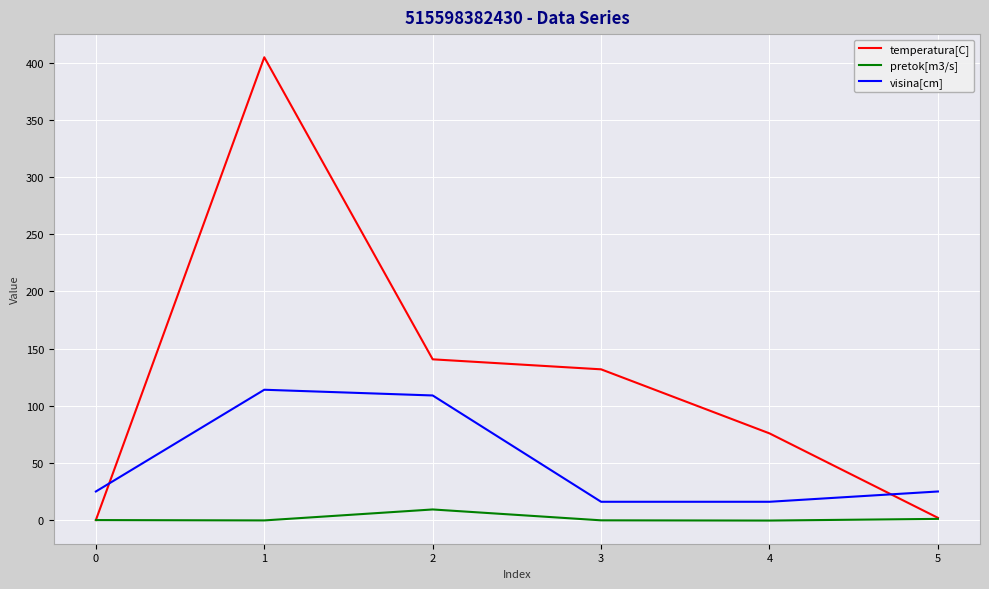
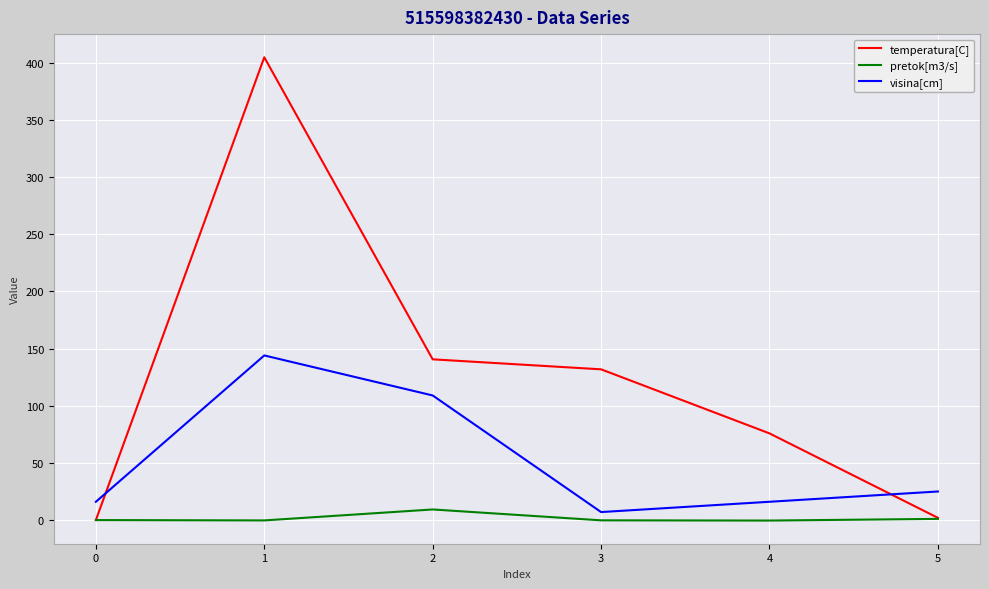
visina[cm], 0: 25 -> 16
visina[cm], 1: 114 -> 144
visina[cm], 3: 16 -> 7
